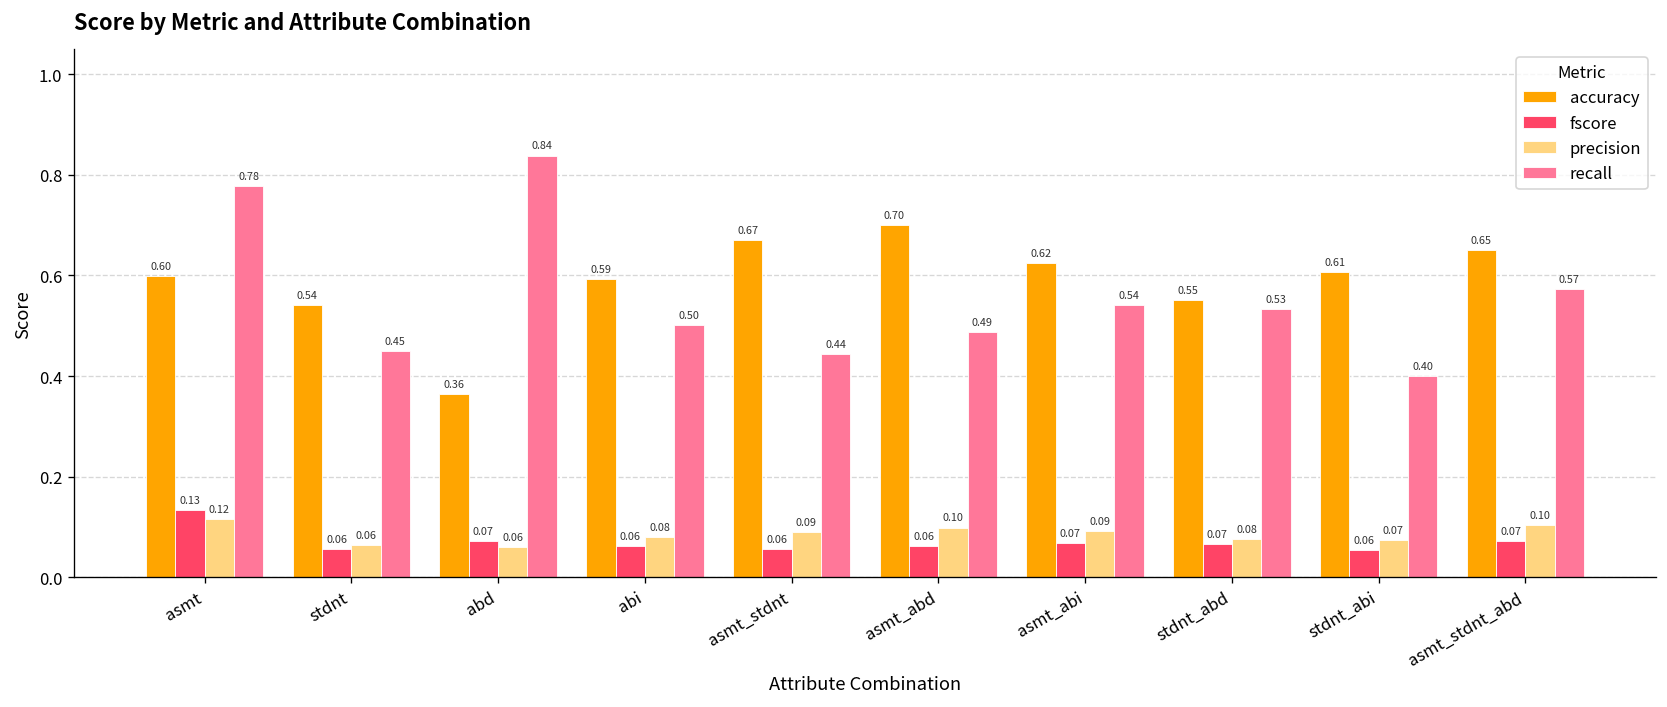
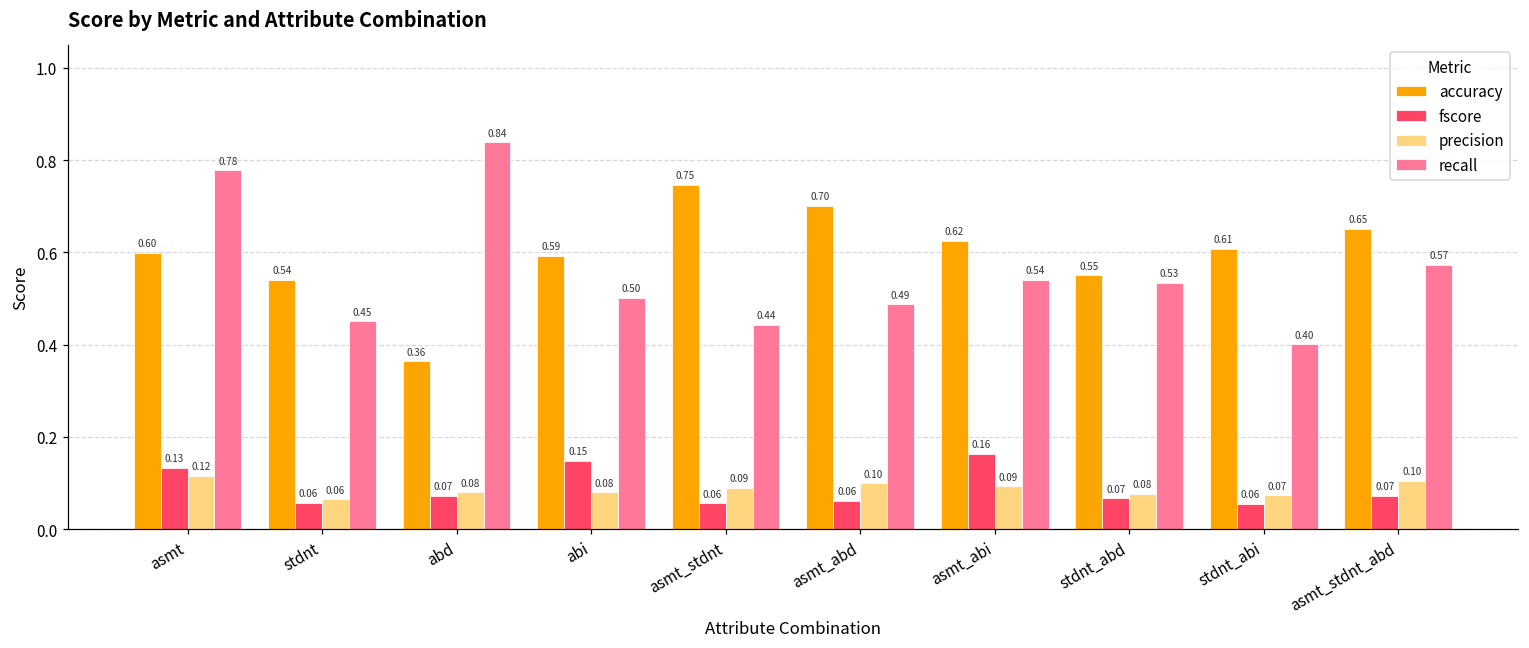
precision, abd: 0.06 -> 0.08
fscore, abi: 0.06 -> 0.15
accuracy, asmt_stdnt: 0.67 -> 0.75
fscore, asmt_abi: 0.07 -> 0.16
